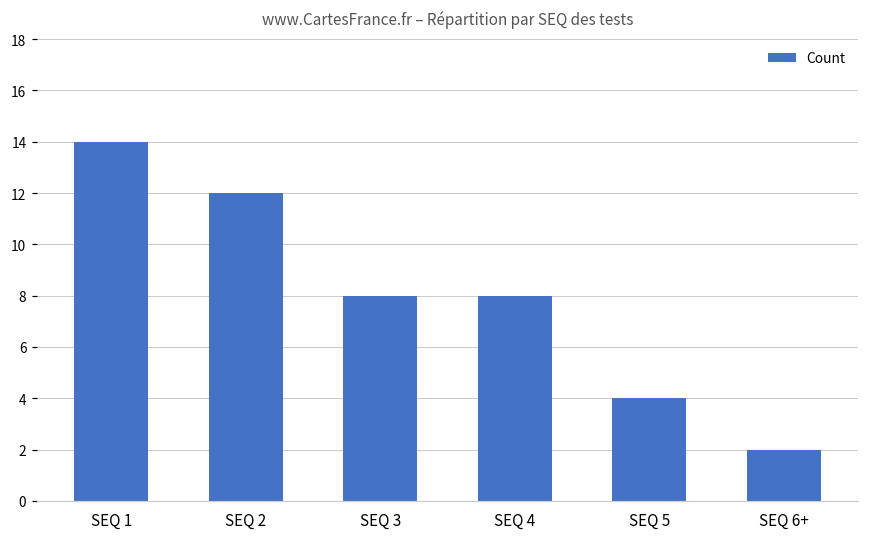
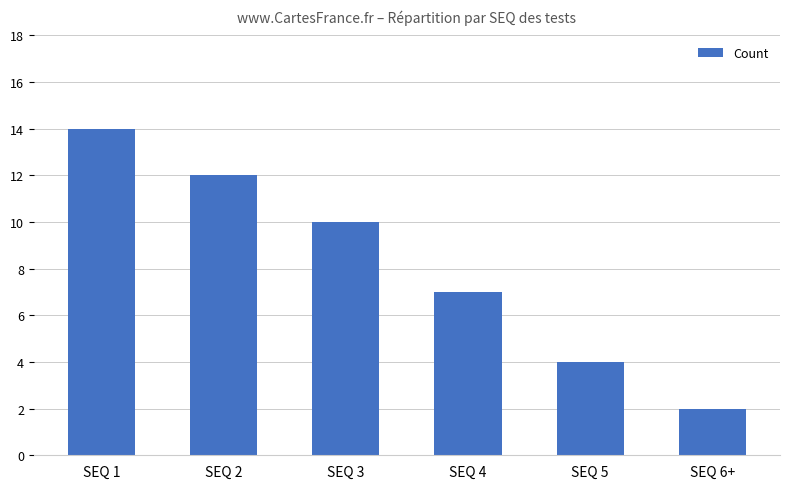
SEQ 3: 8 -> 10
SEQ 4: 8 -> 7
